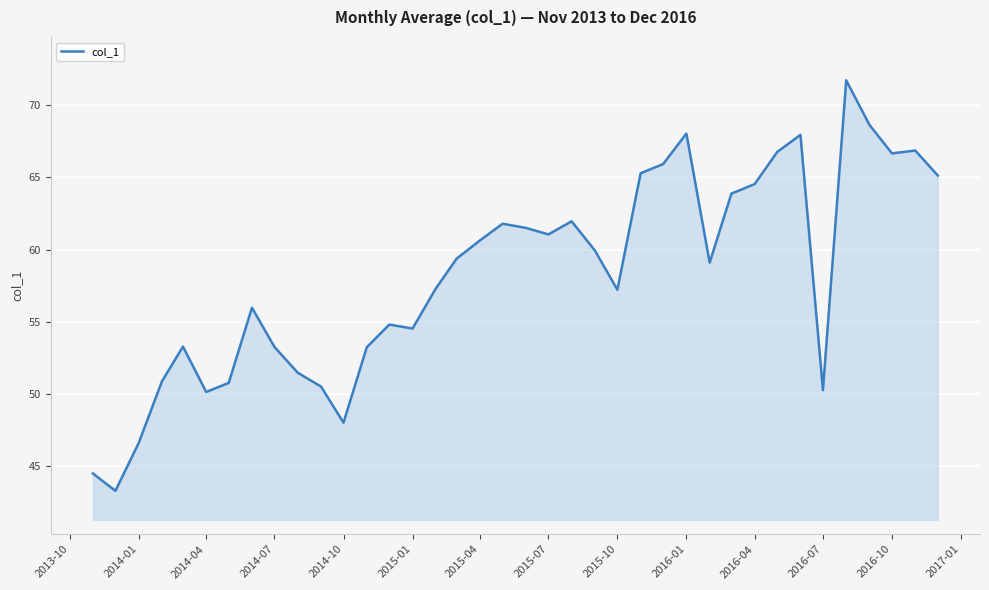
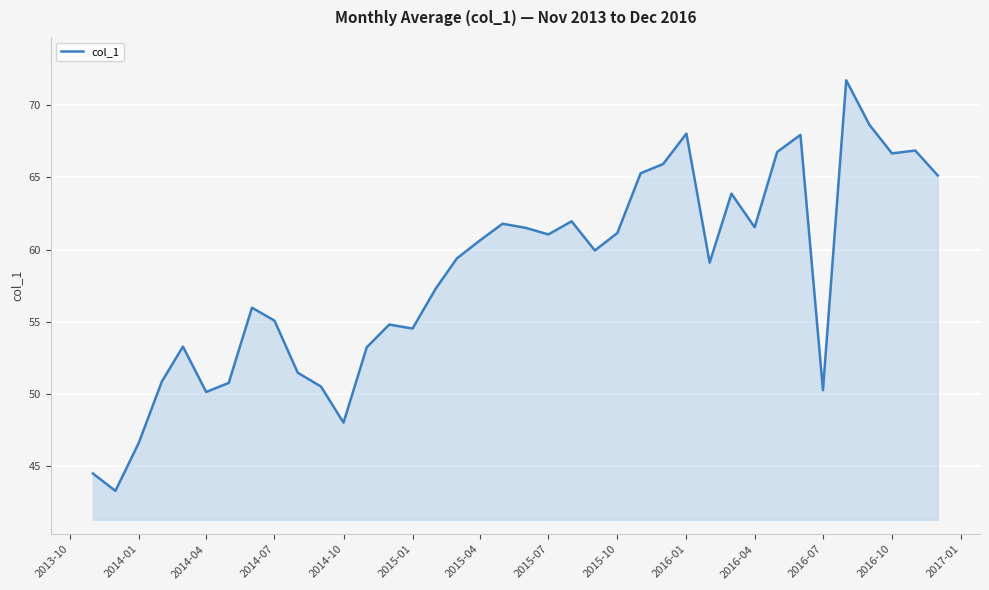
2014-07: 53.3 -> 55.1
2015-10: 57.2 -> 61.1
2016-04: 64.5 -> 61.5
